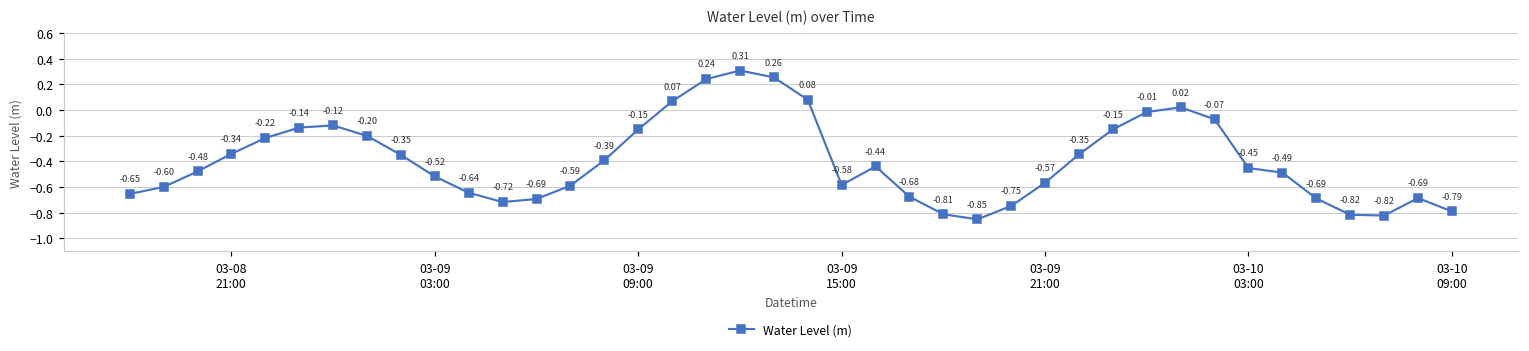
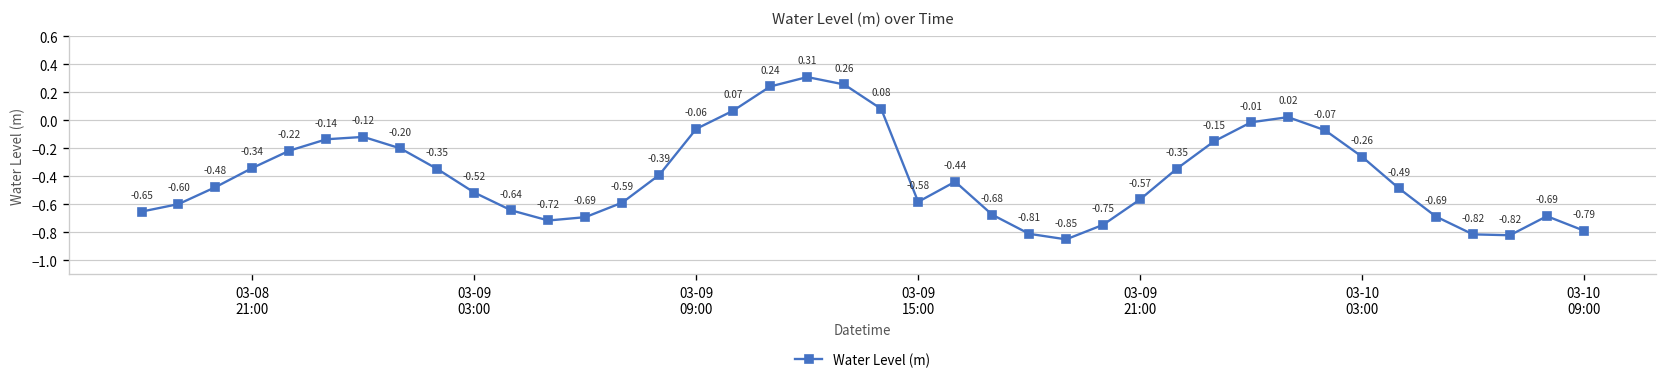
03-09 09:00: -0.15 -> -0.06
03-10 03:00: -0.45 -> -0.26
